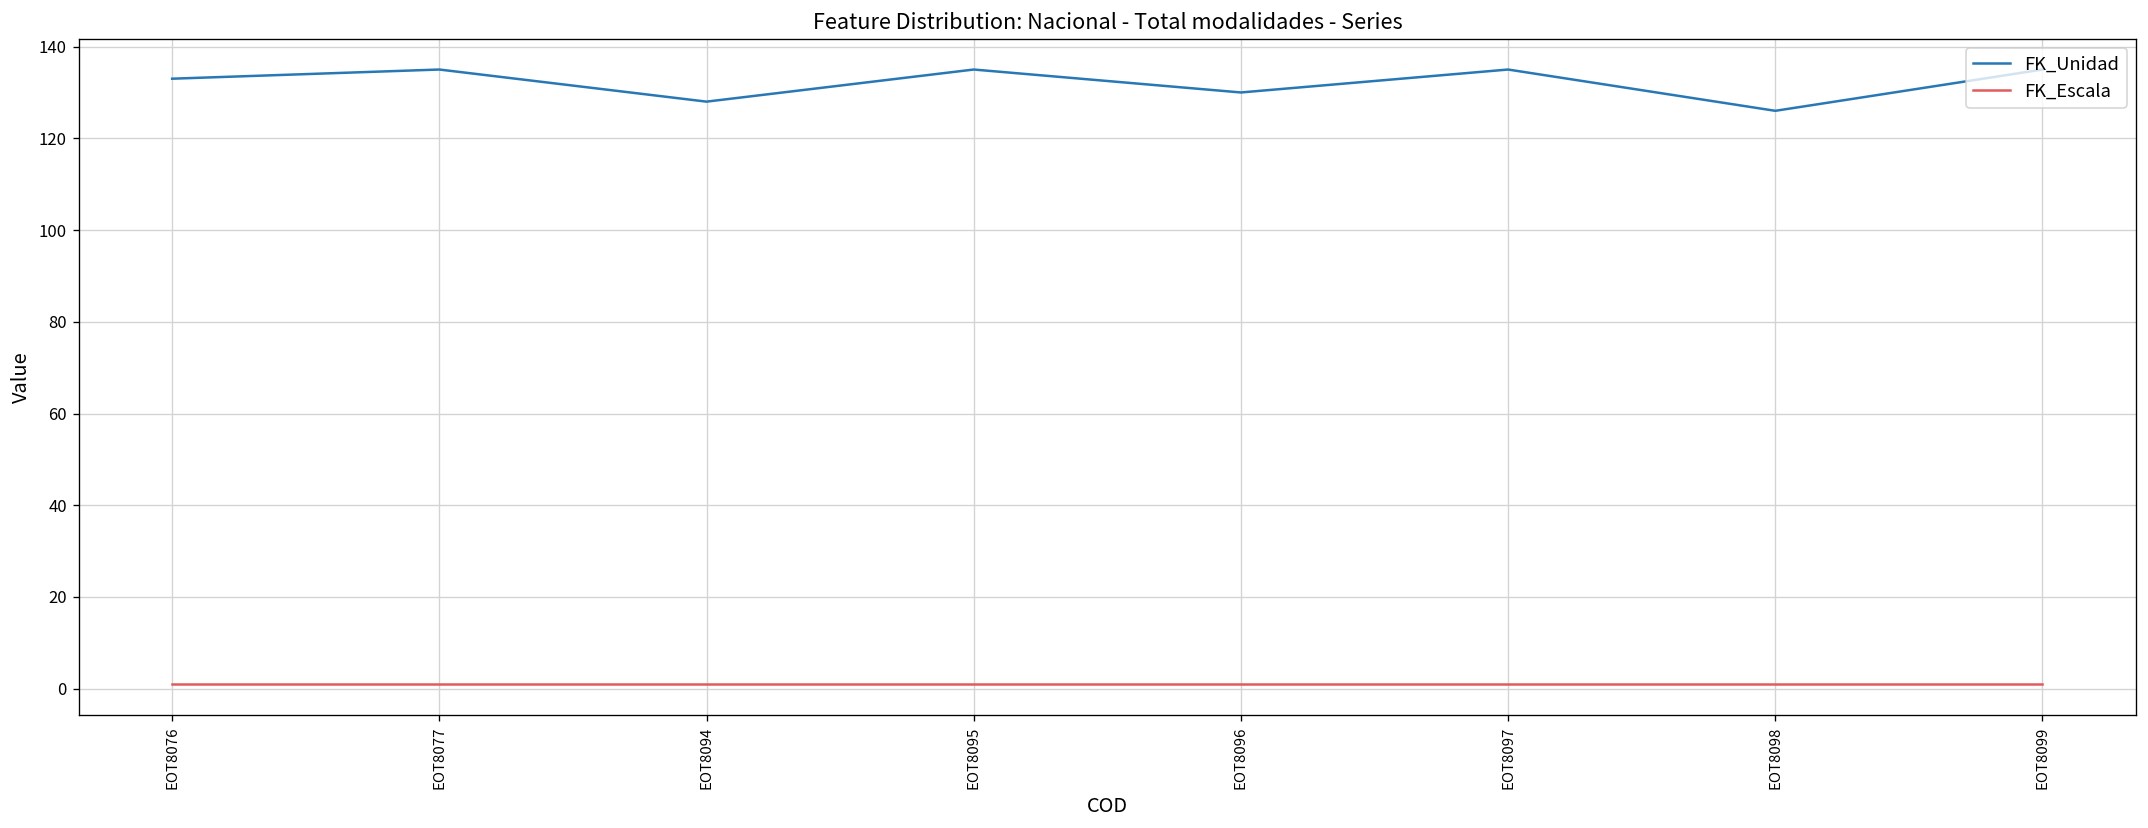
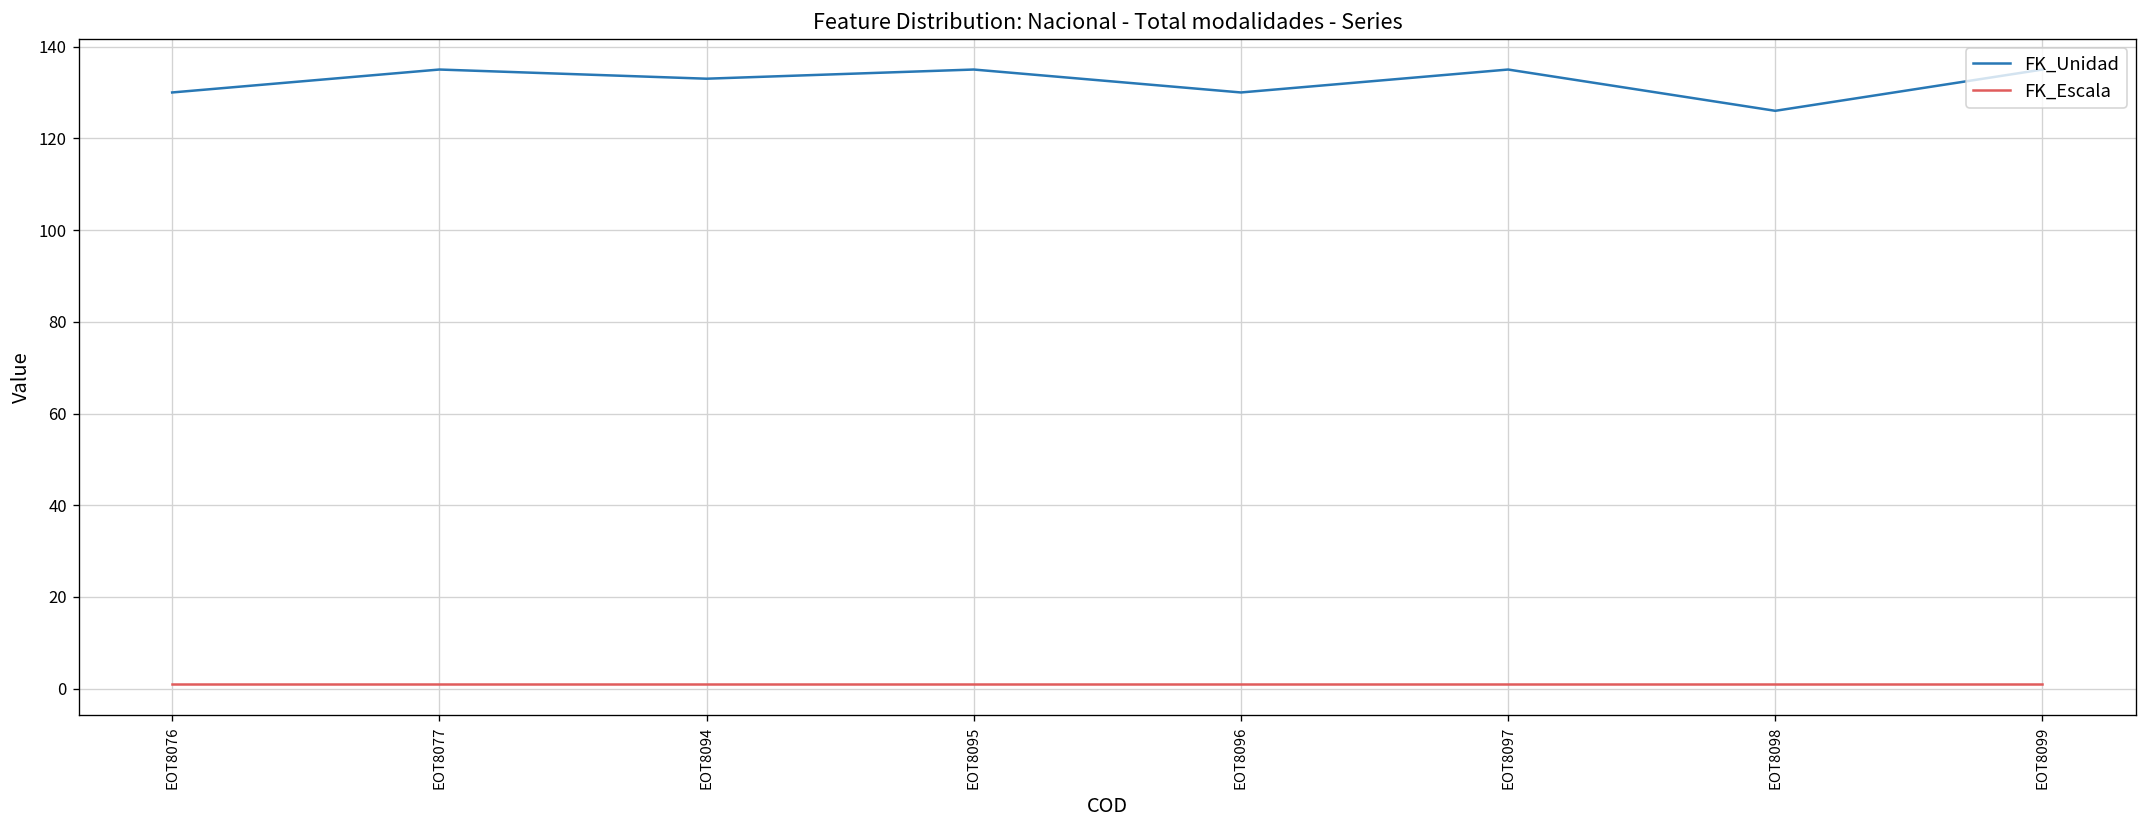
FK_Unidad, EOT8076: 133 -> 130
FK_Unidad, EOT8094: 128 -> 133
